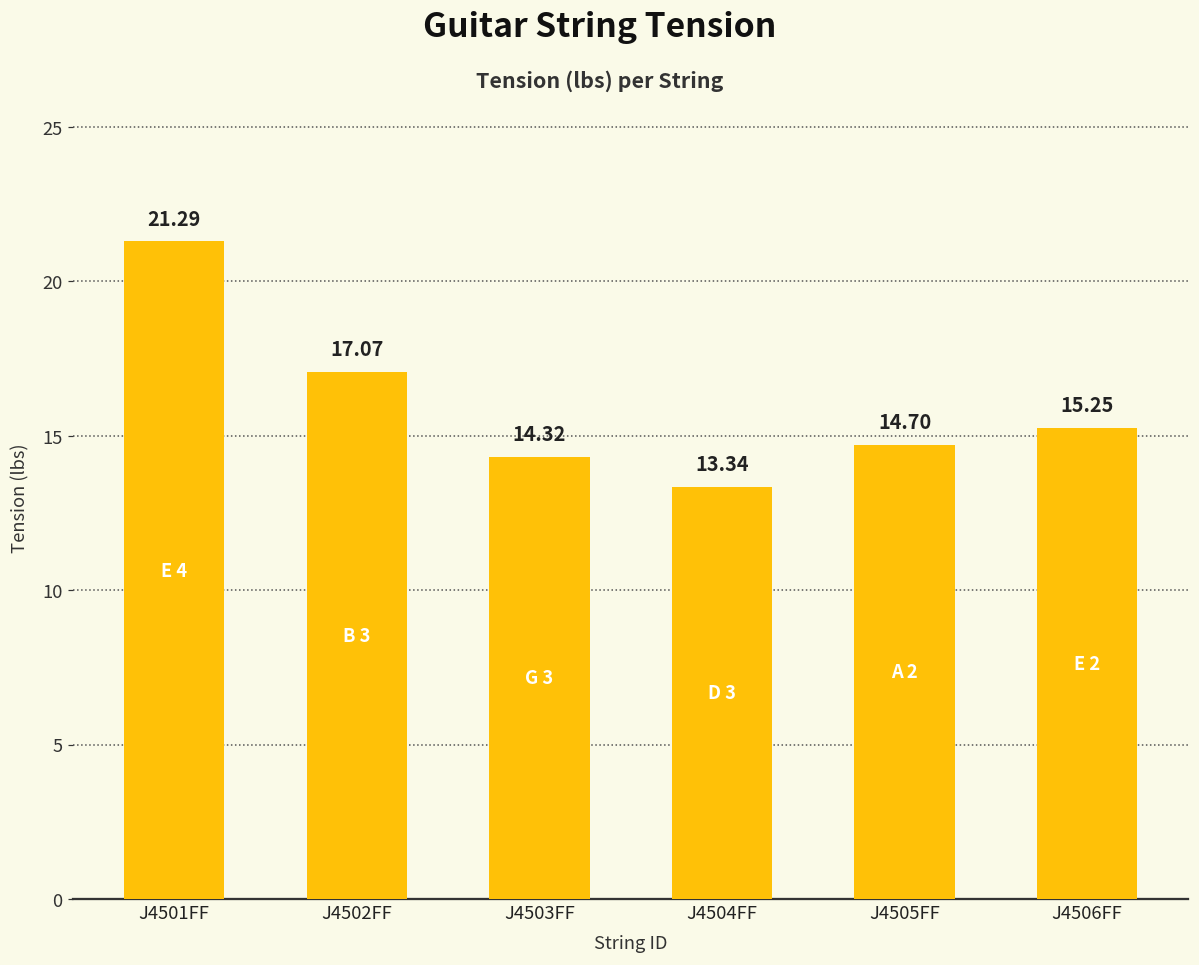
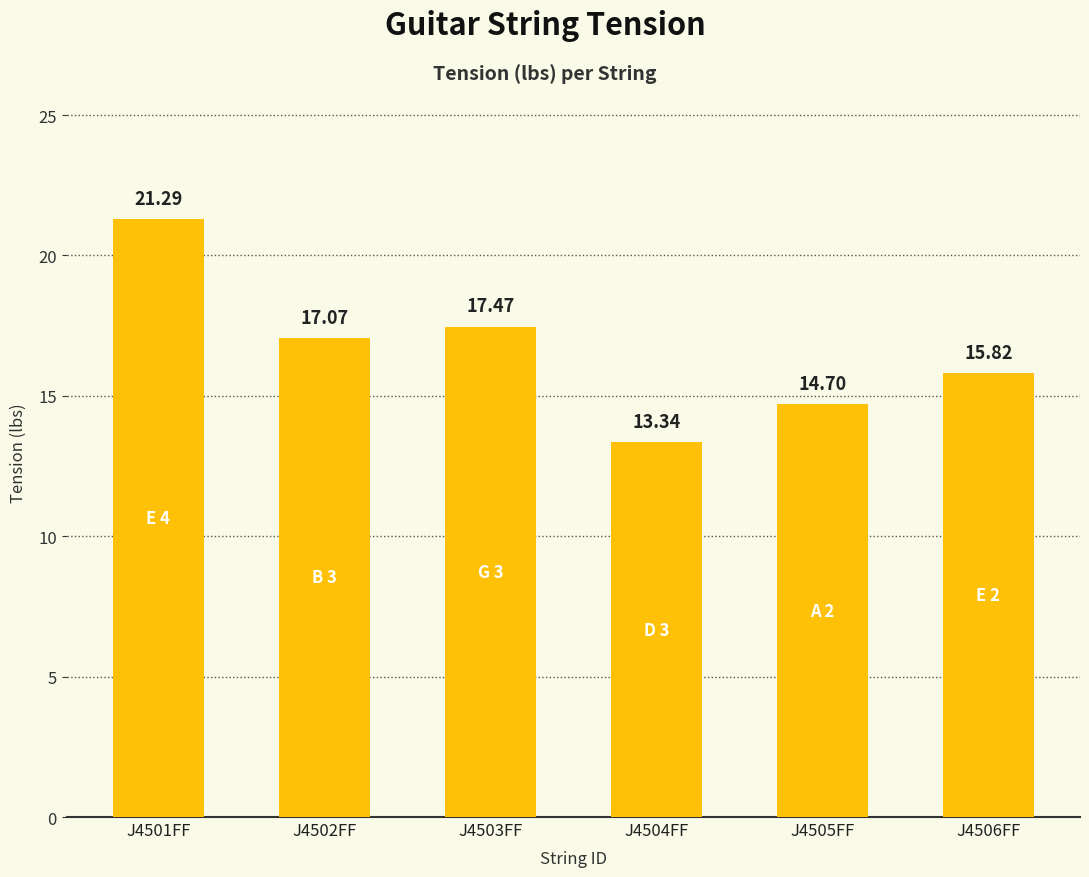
J4503FF: 14.32 -> 17.47
J4506FF: 15.25 -> 15.82
